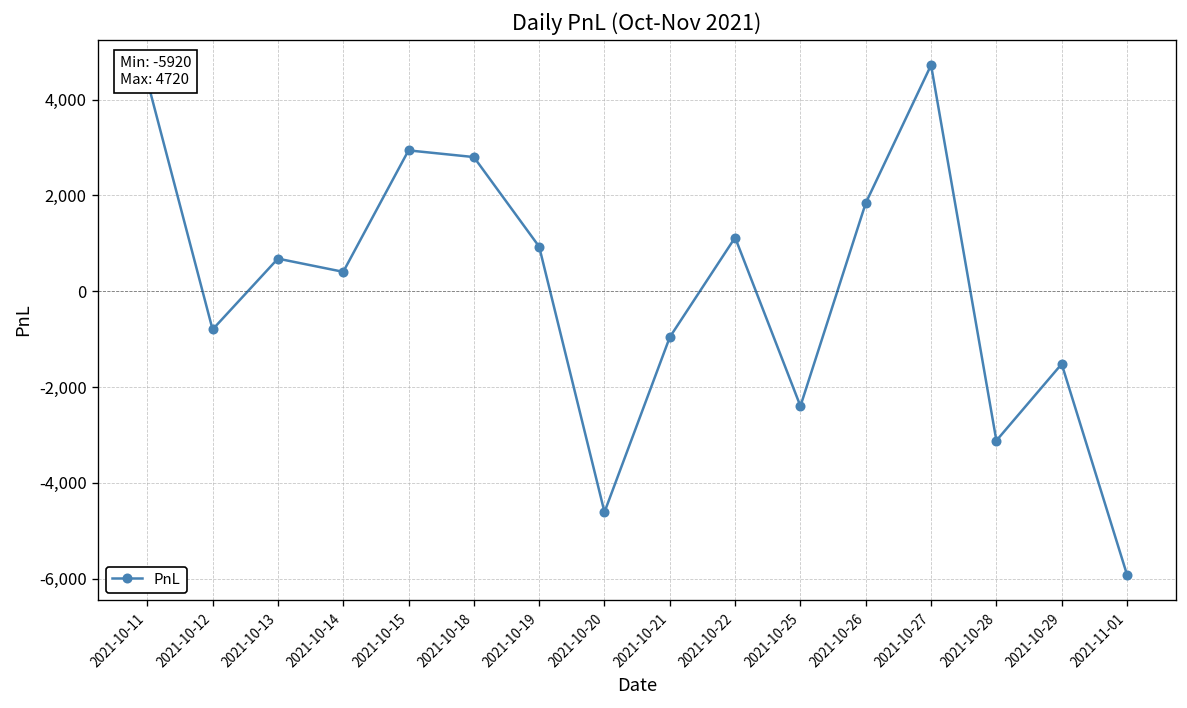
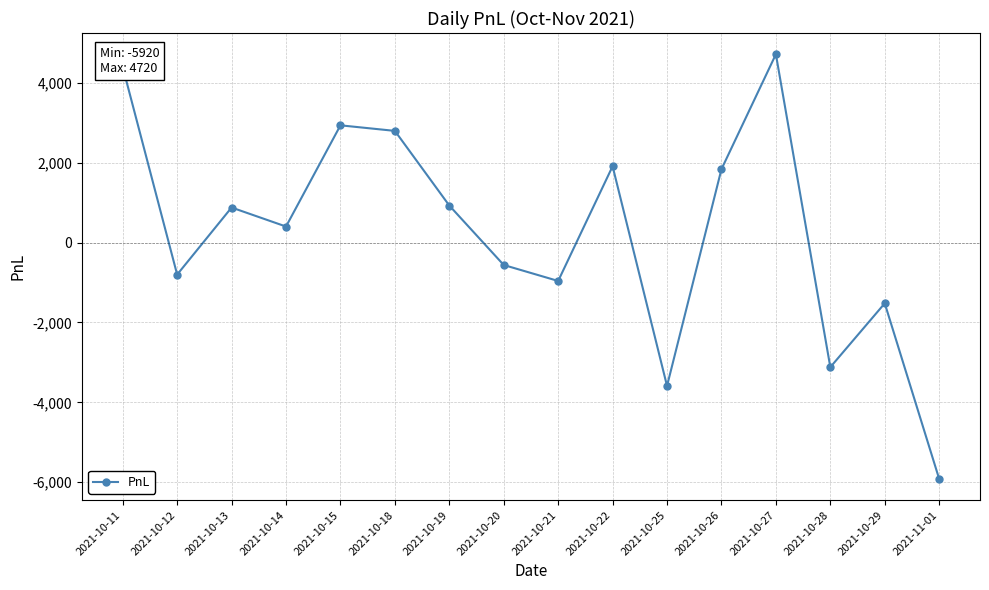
2021-10-13: 700 -> 900
2021-10-20: -4,600 -> -600
2021-10-22: 1,100 -> 1,900
2021-10-25: -2,400 -> -3,600
